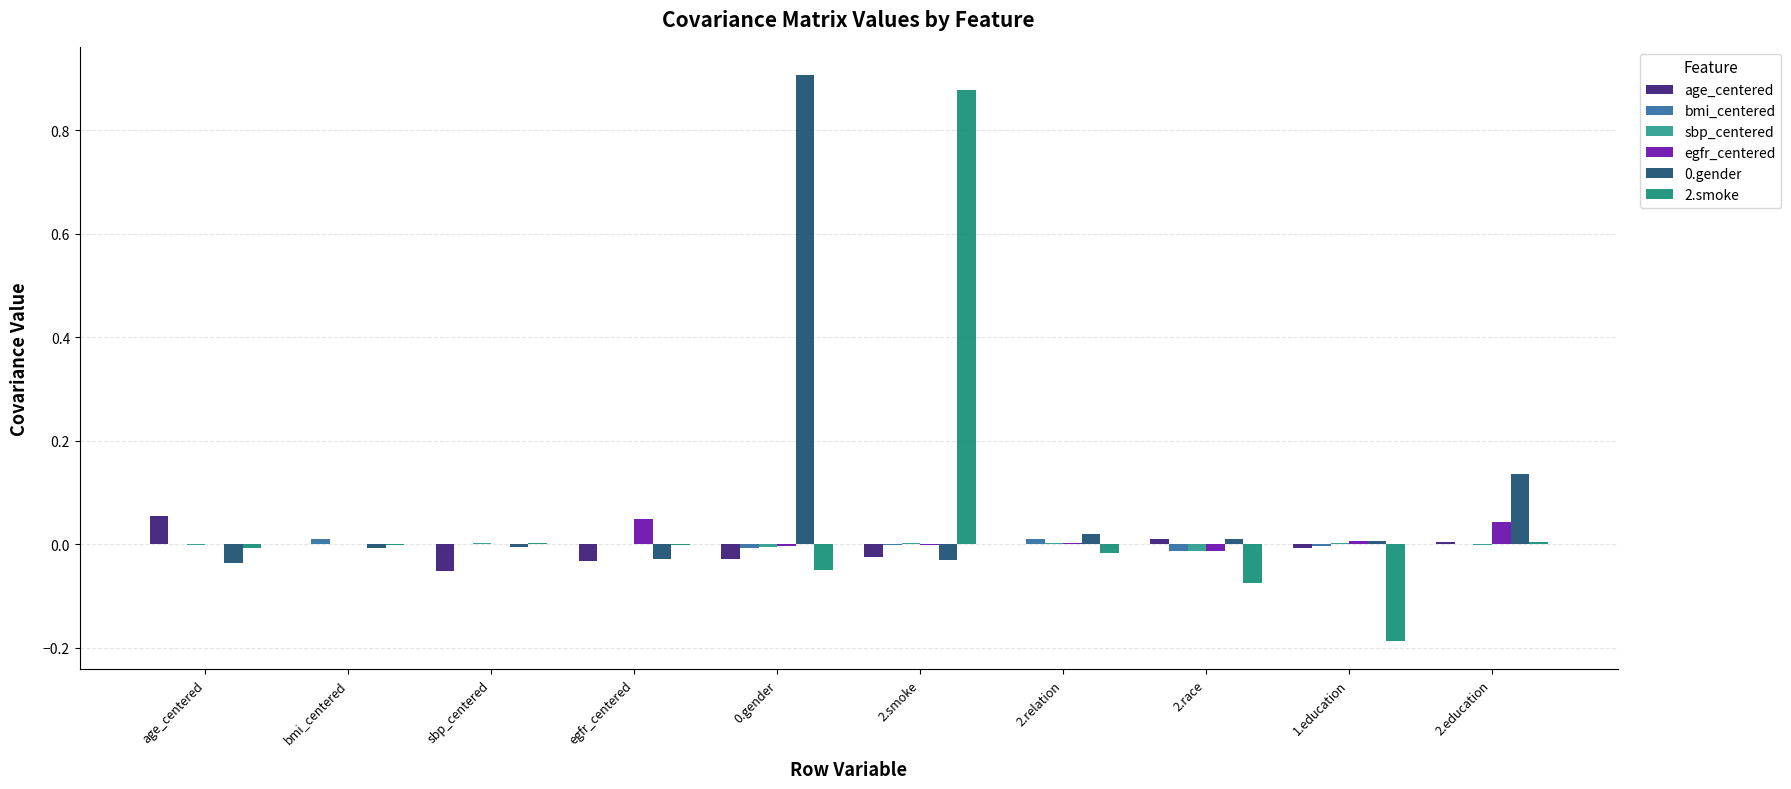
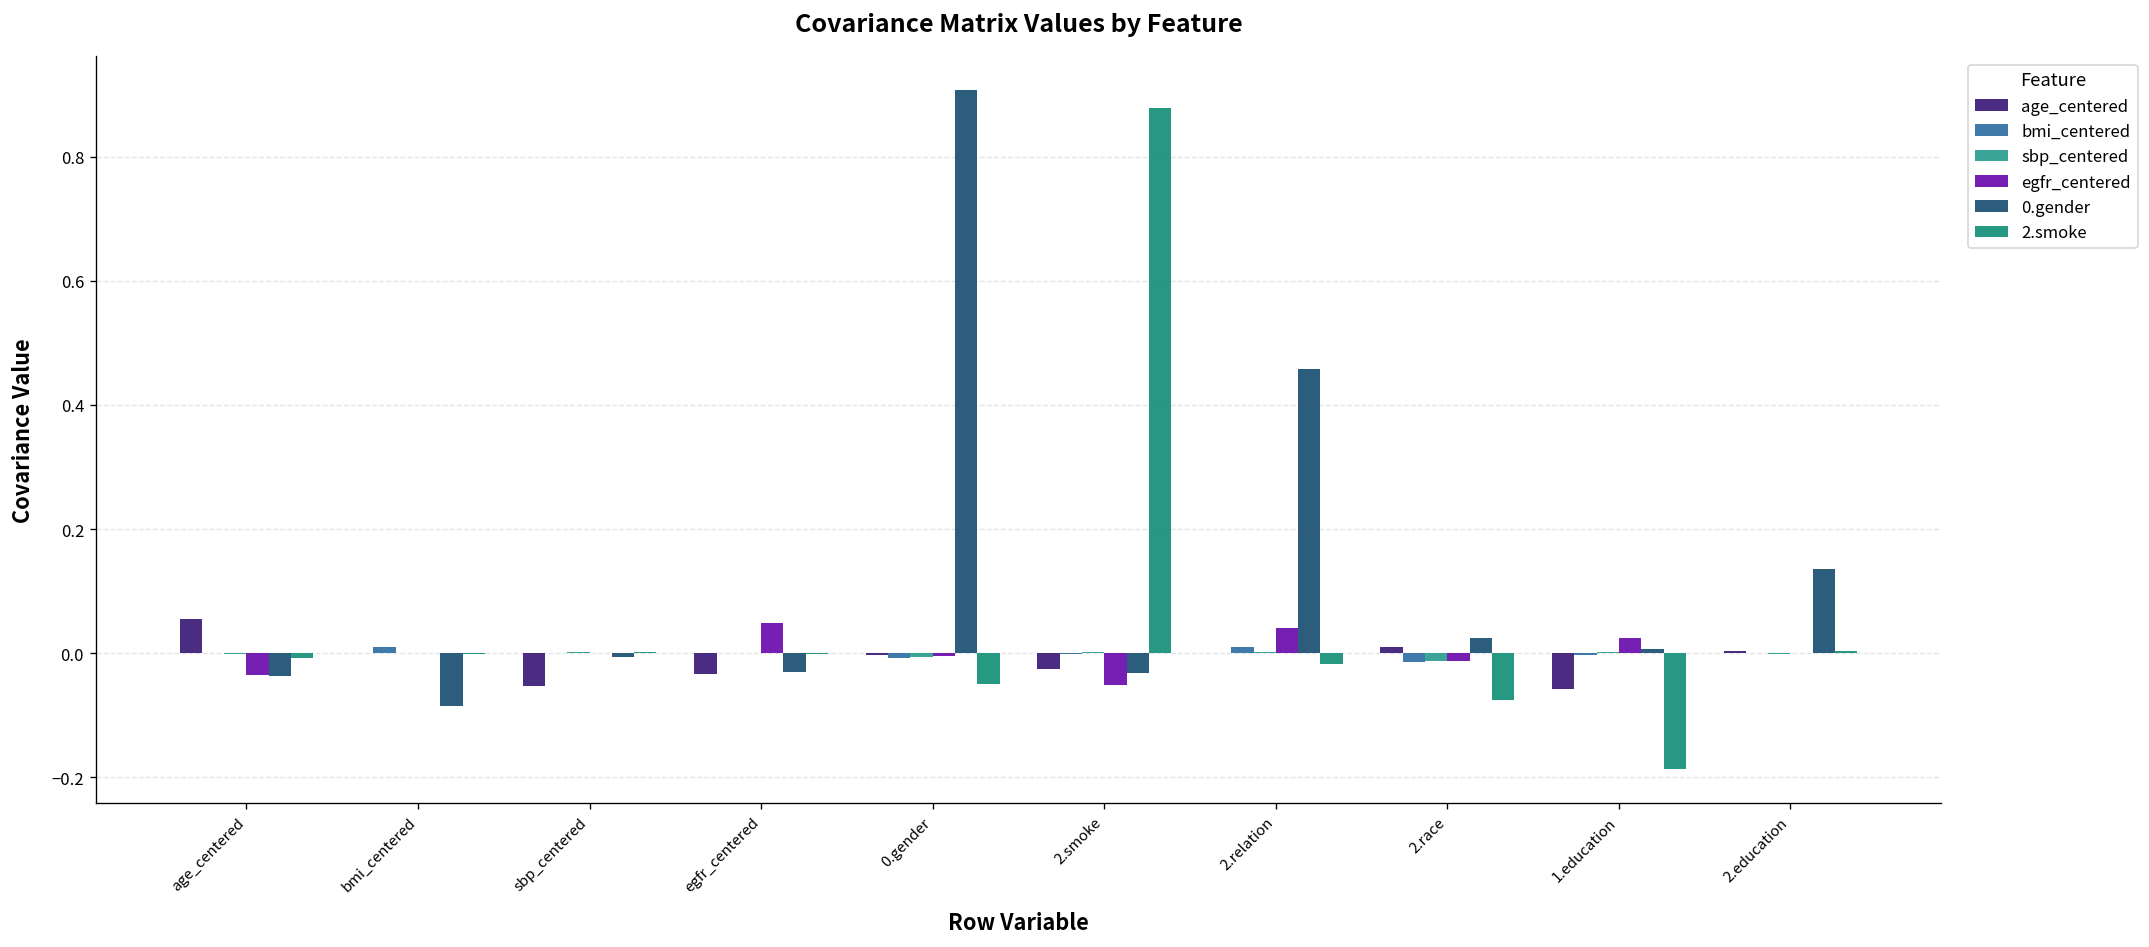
egfr_centered, age_centered: 0.00 -> -0.03
0.gender, bmi_centered: -0.01 -> -0.08
age_centered, 0.gender: -0.03 -> 0.00
egfr_centered, 2.smoke: 0.00 -> -0.05
egfr_centered, 2.relation: 0.00 -> 0.04
0.gender, 2.relation: 0.02 -> 0.46
0.gender, 2.race: 0.01 -> 0.02
age_centered, 1.education: -0.01 -> -0.06
egfr_centered, 1.education: 0.01 -> 0.02
egfr_centered, 2.education: 0.04 -> 0.00
